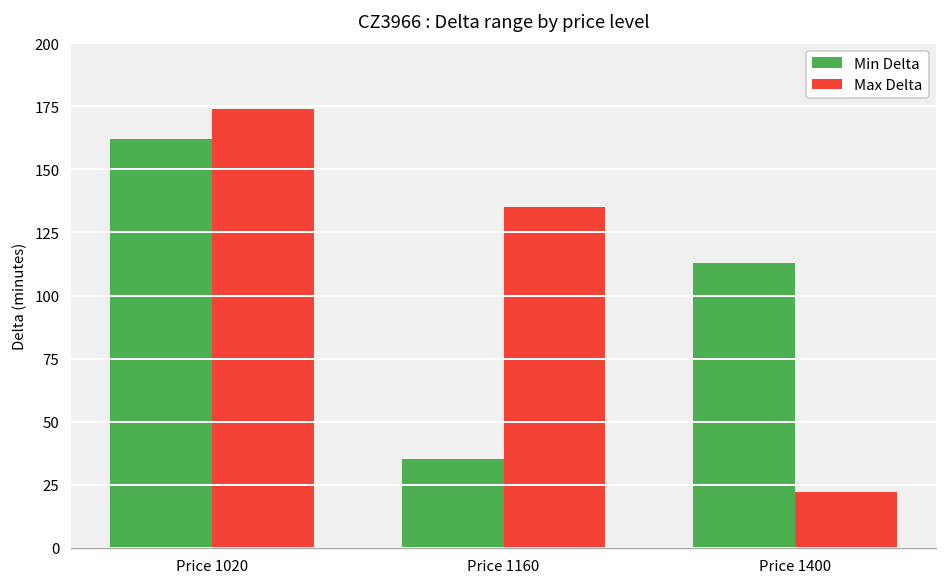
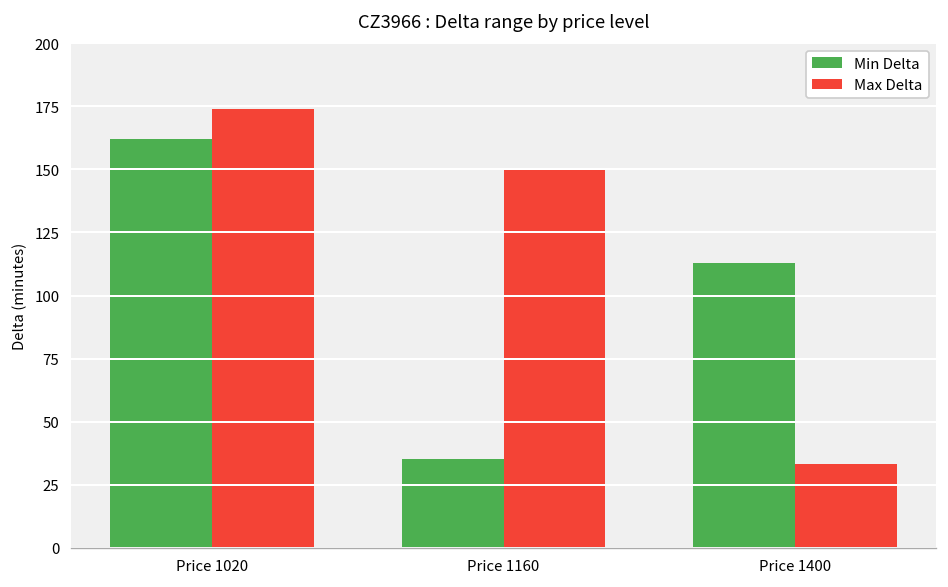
Max Delta, Price 1160: 135 -> 150
Max Delta, Price 1400: 22 -> 33
